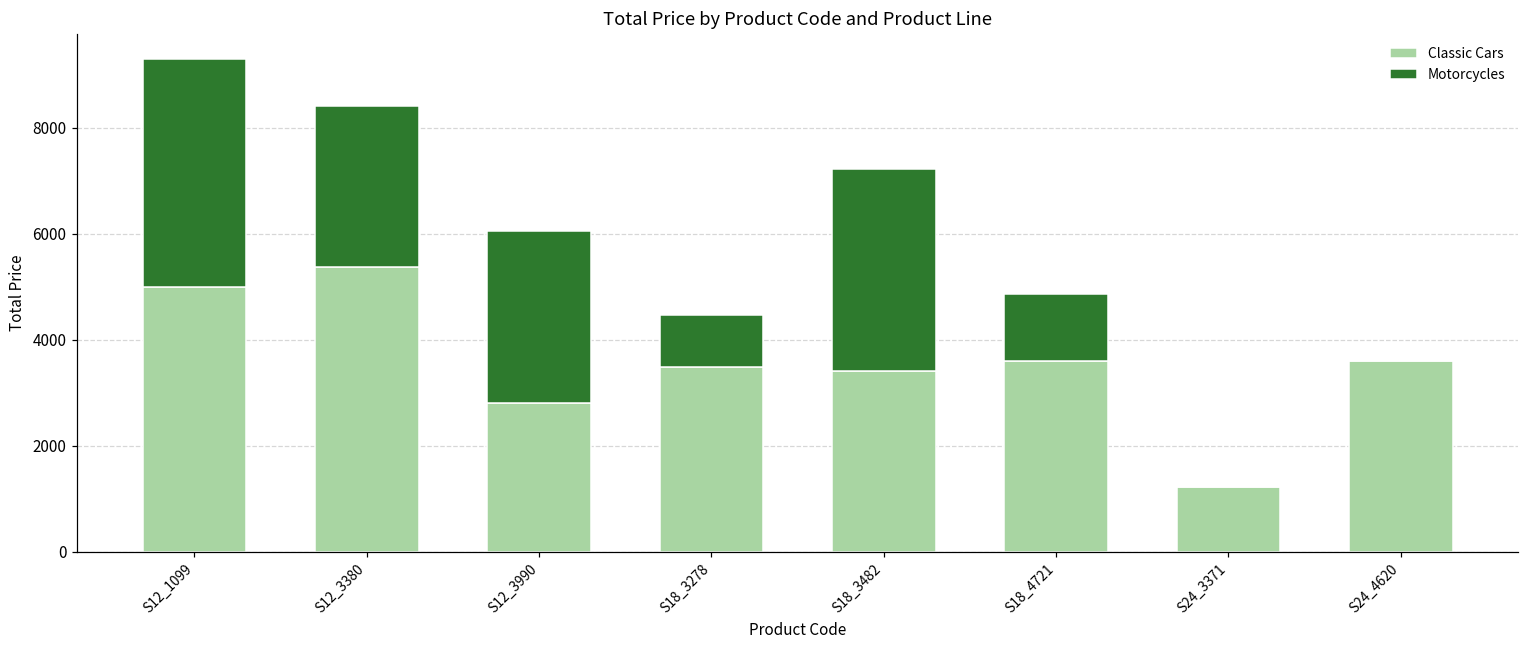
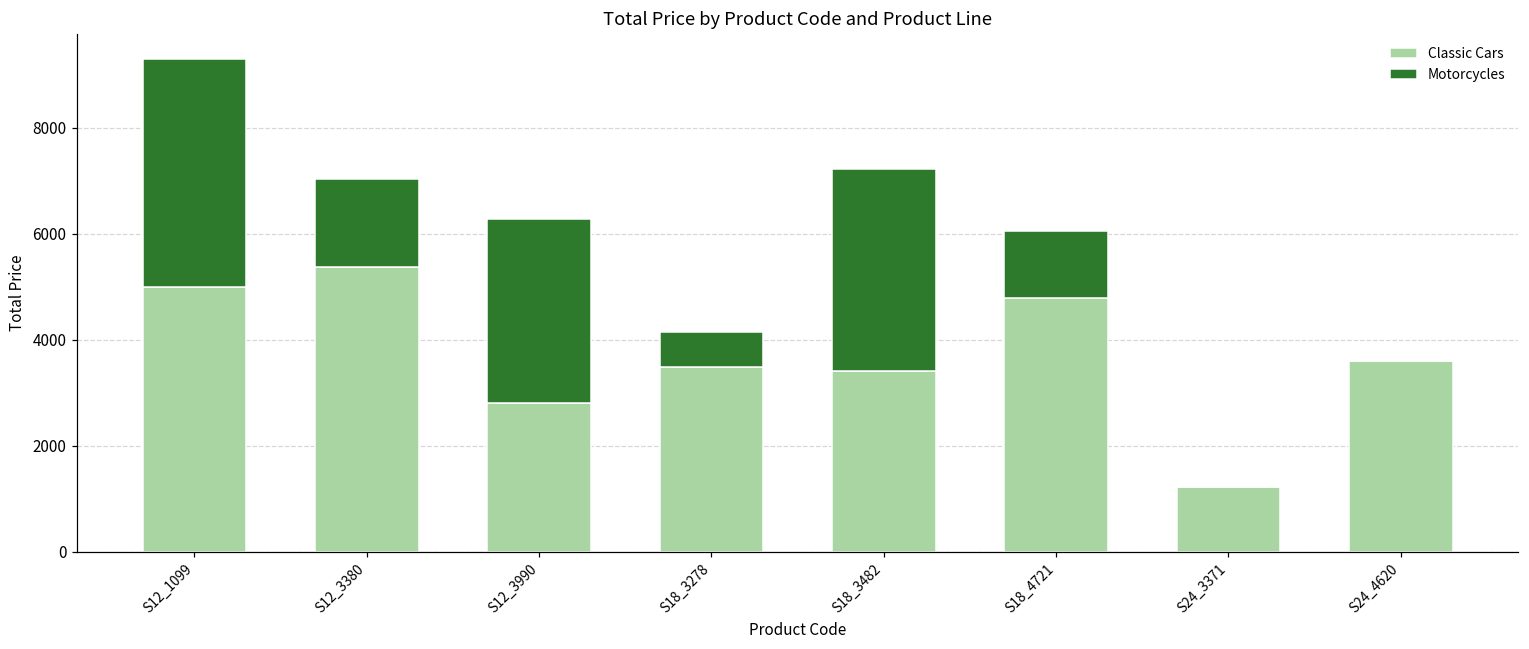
Motorcycles, S12_3380: 3000 -> 1700
Motorcycles, S12_3990: 3200 -> 3500
Motorcycles, S18_3278: 1000 -> 700
Classic Cars, S18_4721: 3600 -> 4800
